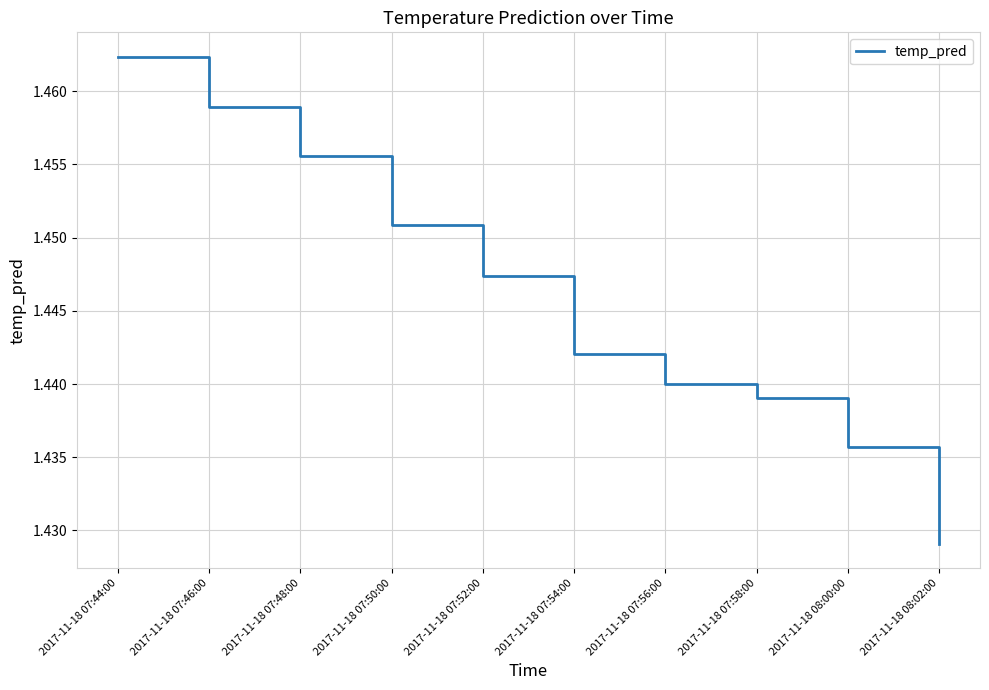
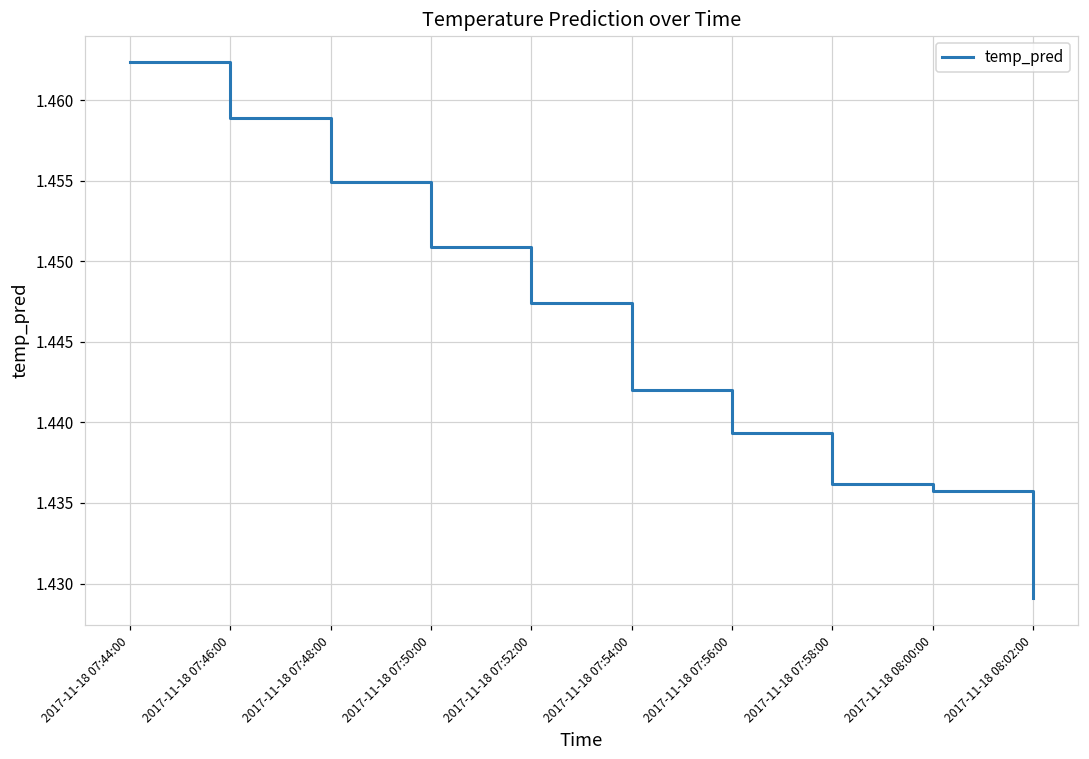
2017-11-18 07:48:00: 1.4556 -> 1.4549
2017-11-18 07:56:00: 1.4400 -> 1.4393
2017-11-18 07:58:00: 1.4390 -> 1.4362
